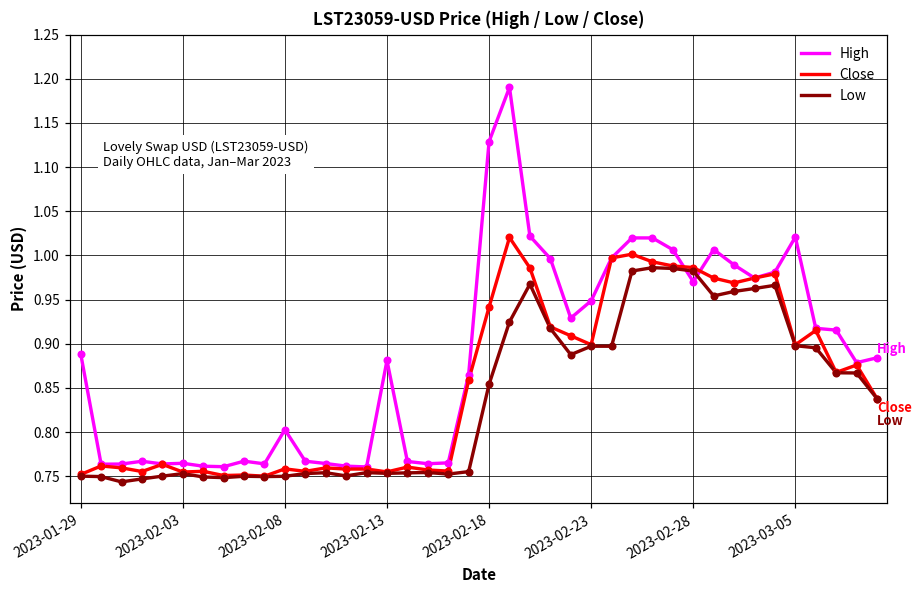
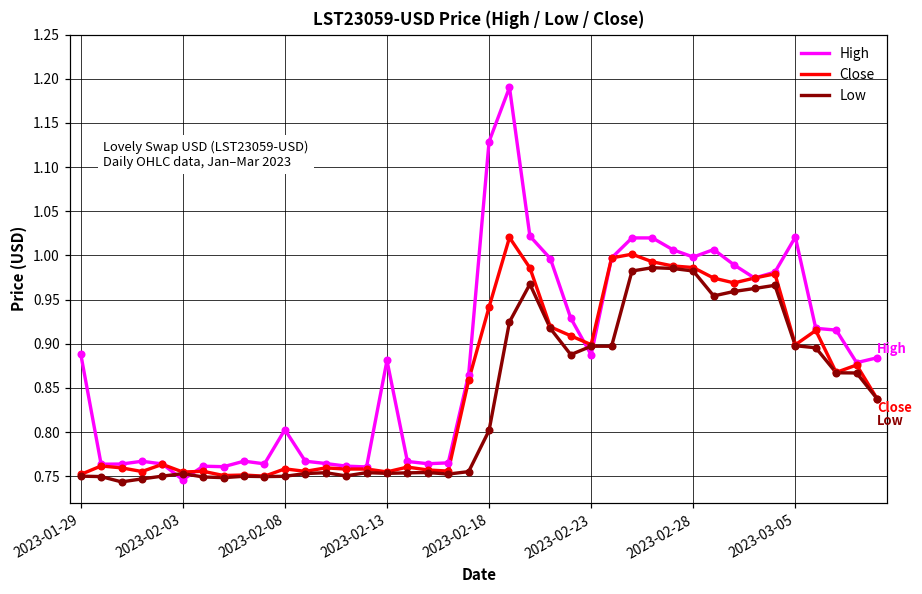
High, 2023-02-03: 0.76 -> 0.75
Low, 2023-02-18: 0.85 -> 0.80
High, 2023-02-23: 0.95 -> 0.89
High, 2023-02-28: 0.97 -> 1.00
